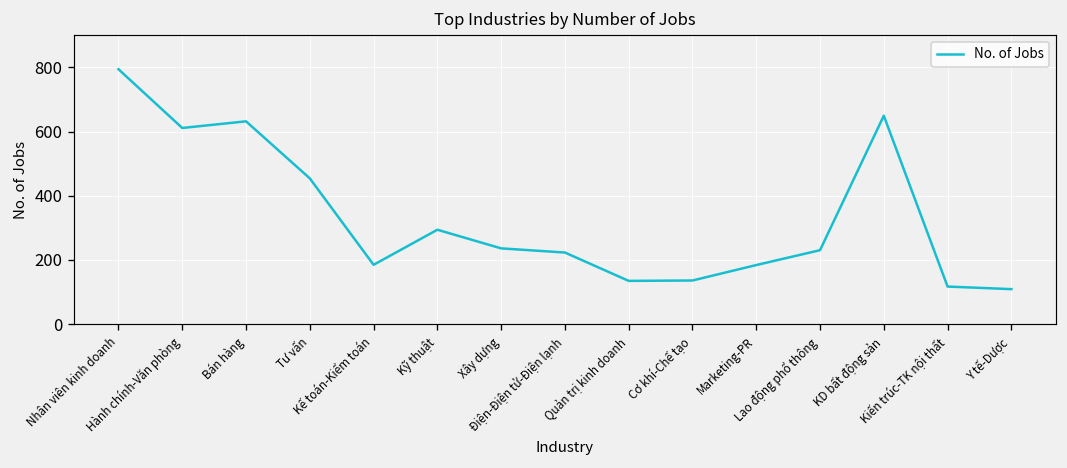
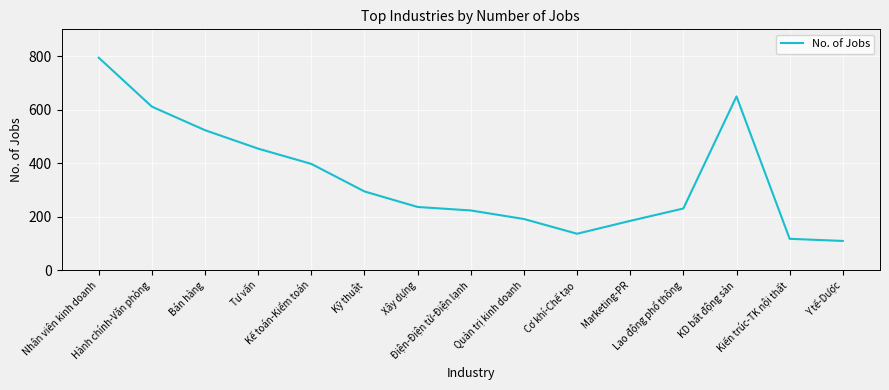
Bán hàng: 630 -> 520
Kế toán-Kiểm toán: 180 -> 400
Quản trị kinh doanh: 130 -> 190
